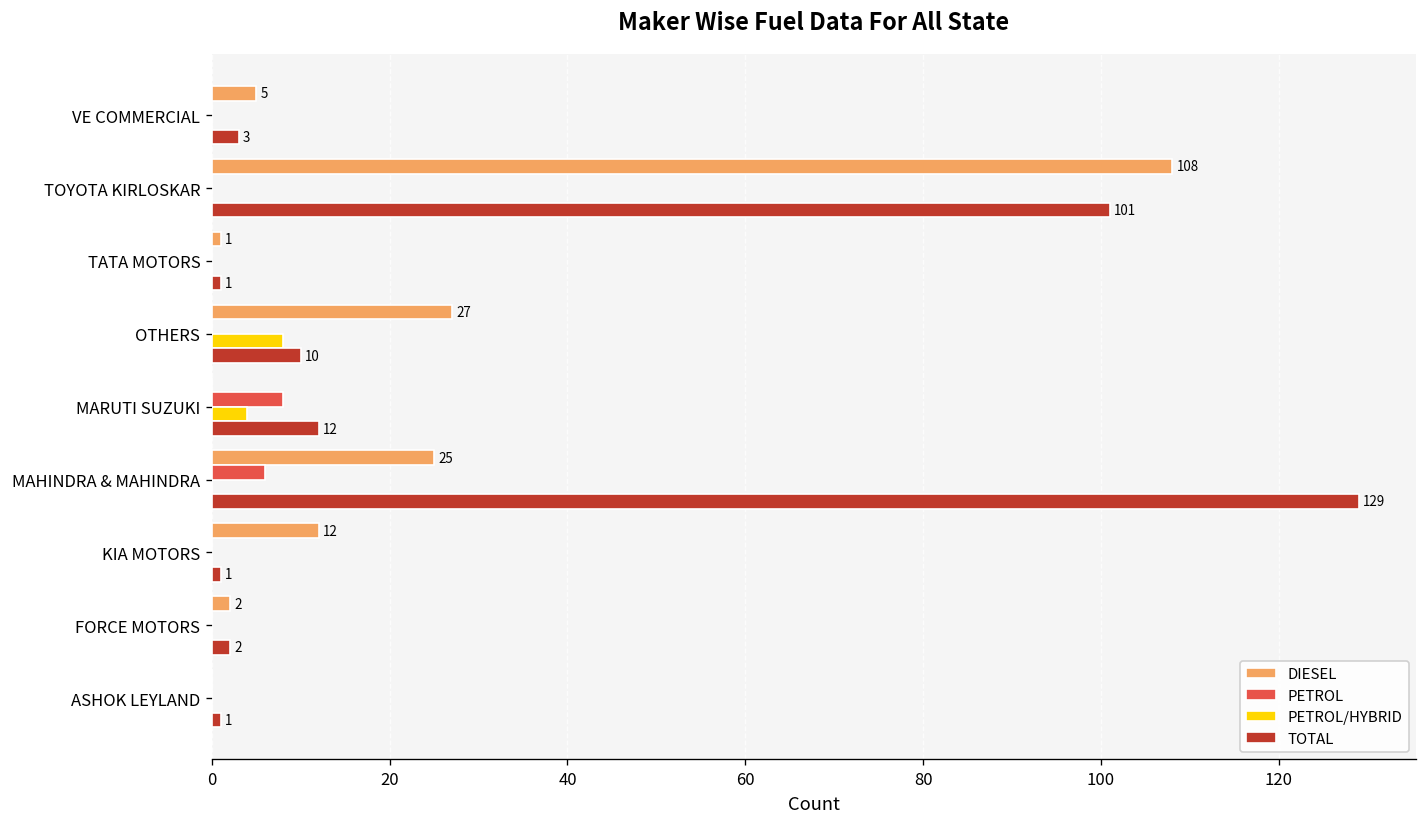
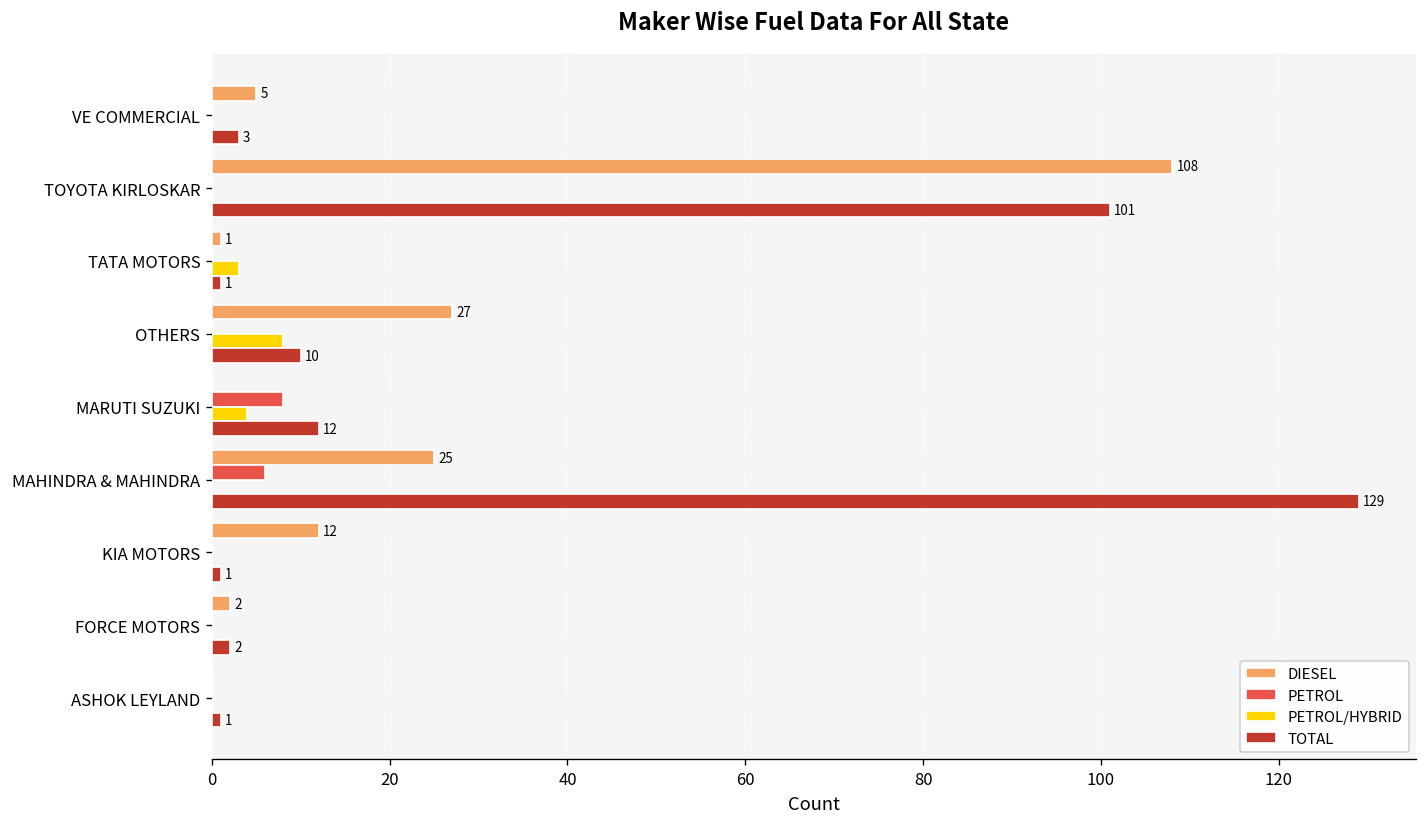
PETROL/HYBRID, TATA MOTORS: 0 -> 3
